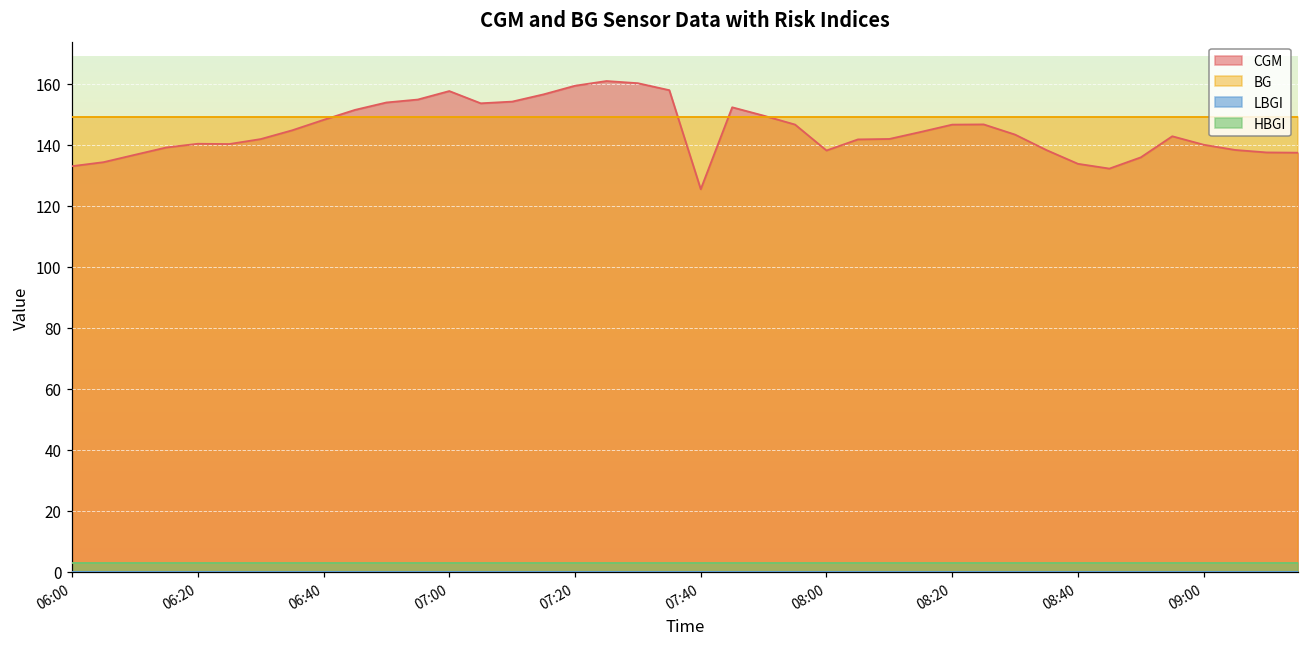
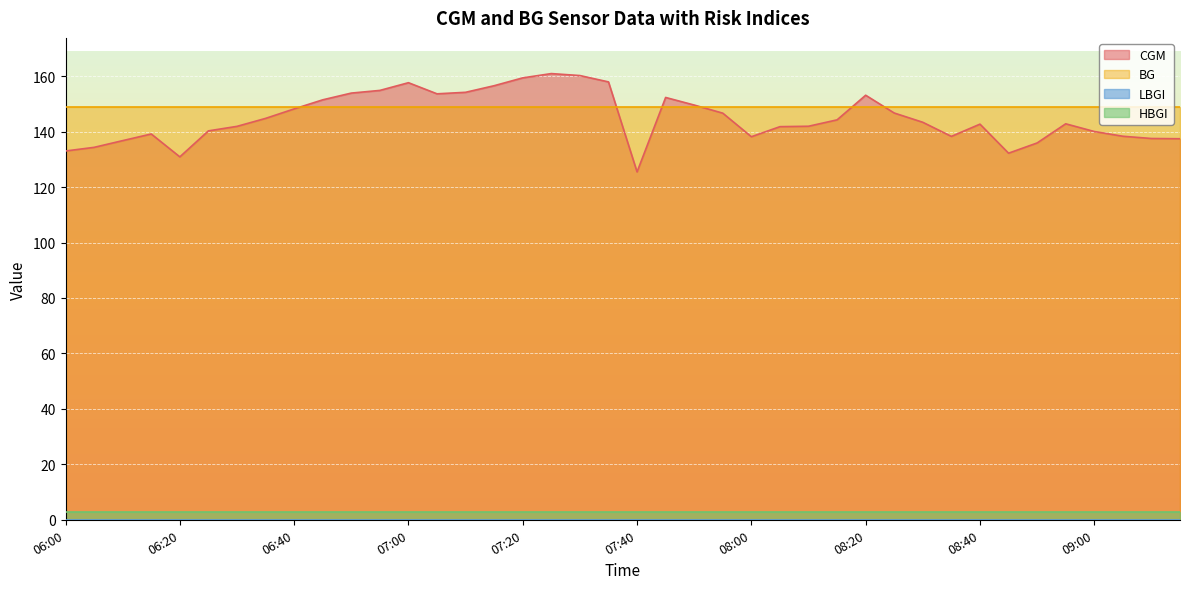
CGM, 06:20: 140 -> 131
CGM, 08:20: 147 -> 153
CGM, 08:40: 134 -> 143
